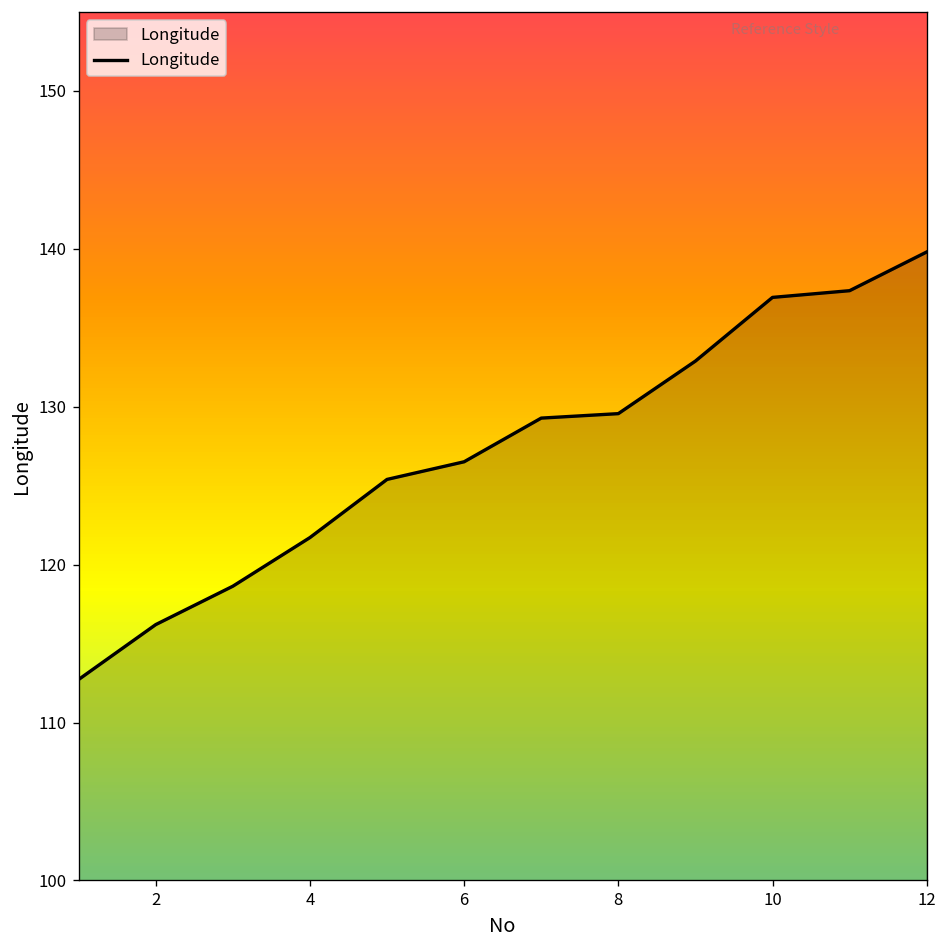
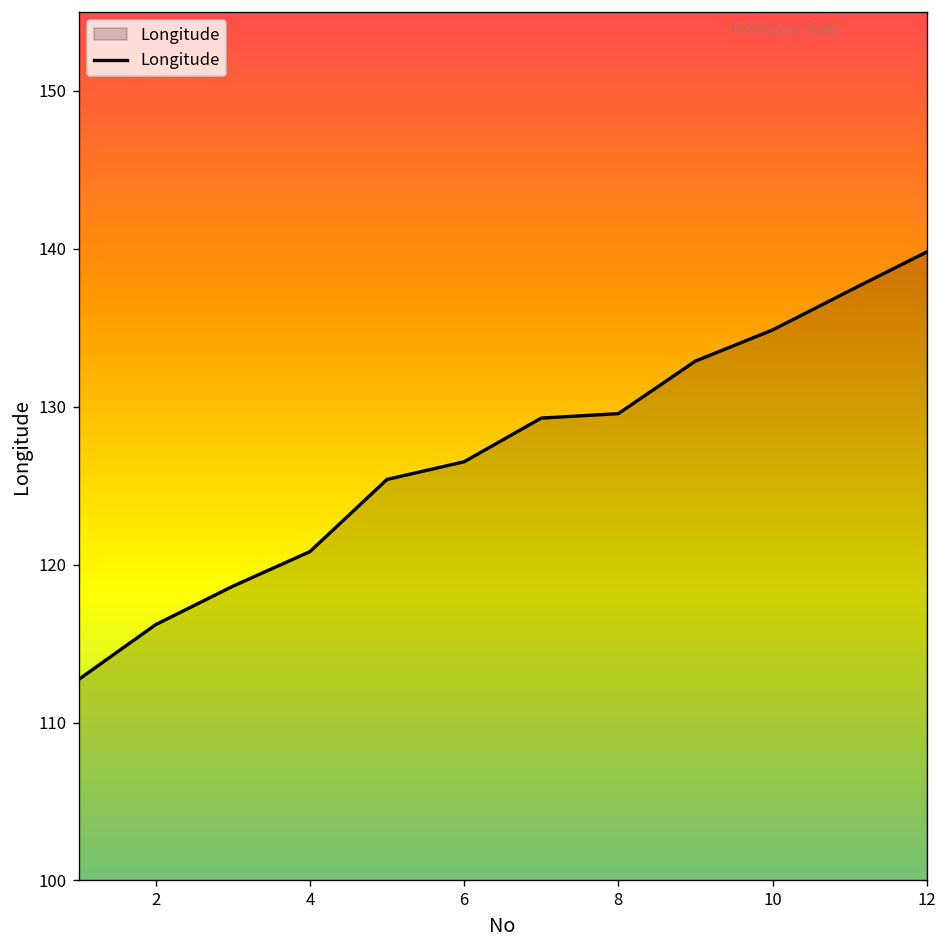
4: 121.7 -> 120.8
10: 136.9 -> 134.9
